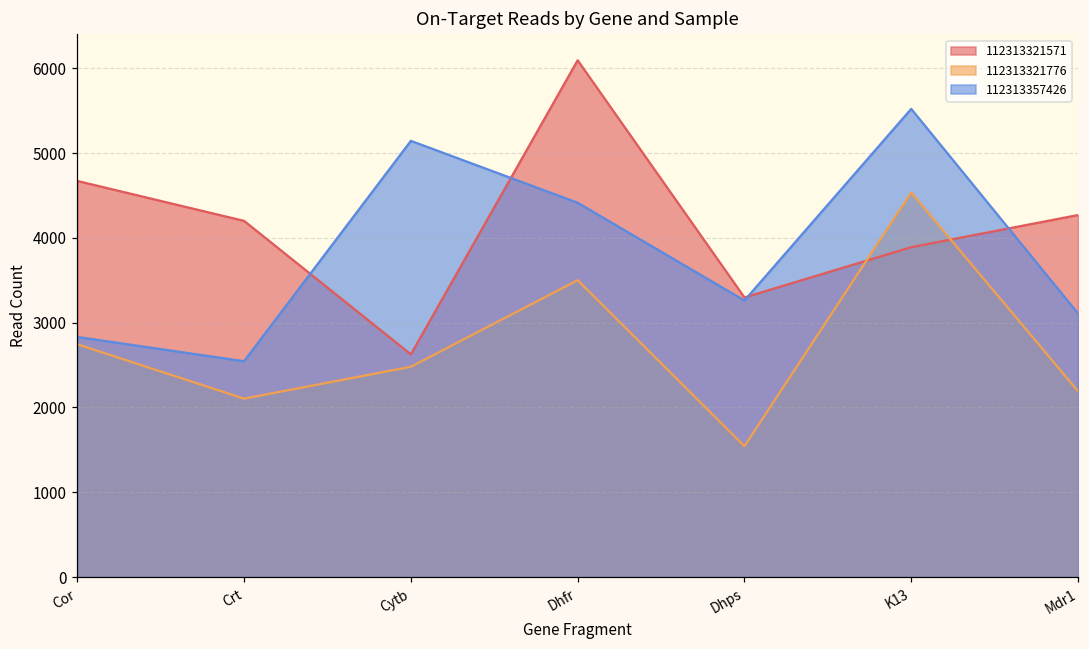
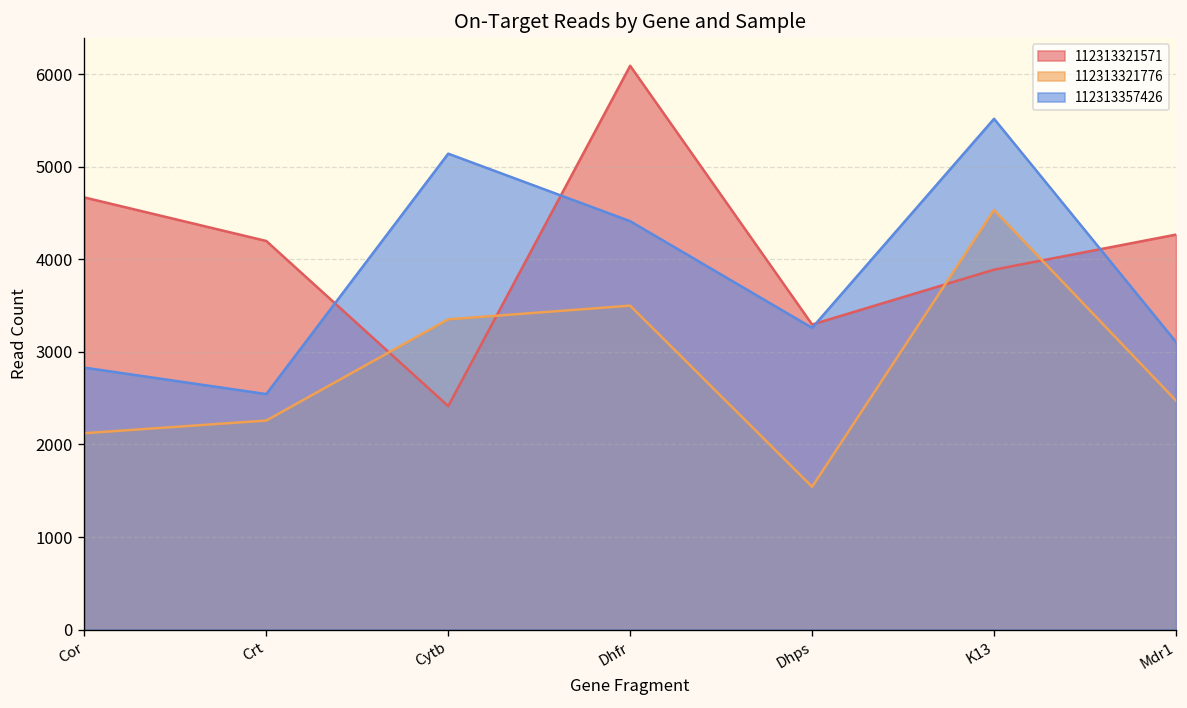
112313321776, Cor: 2700 -> 2100
112313321776, Crt: 2100 -> 2300
112313321571, Cytb: 2600 -> 2400
112313321776, Cytb: 2500 -> 3400
112313321776, Mdr1: 2200 -> 2500
